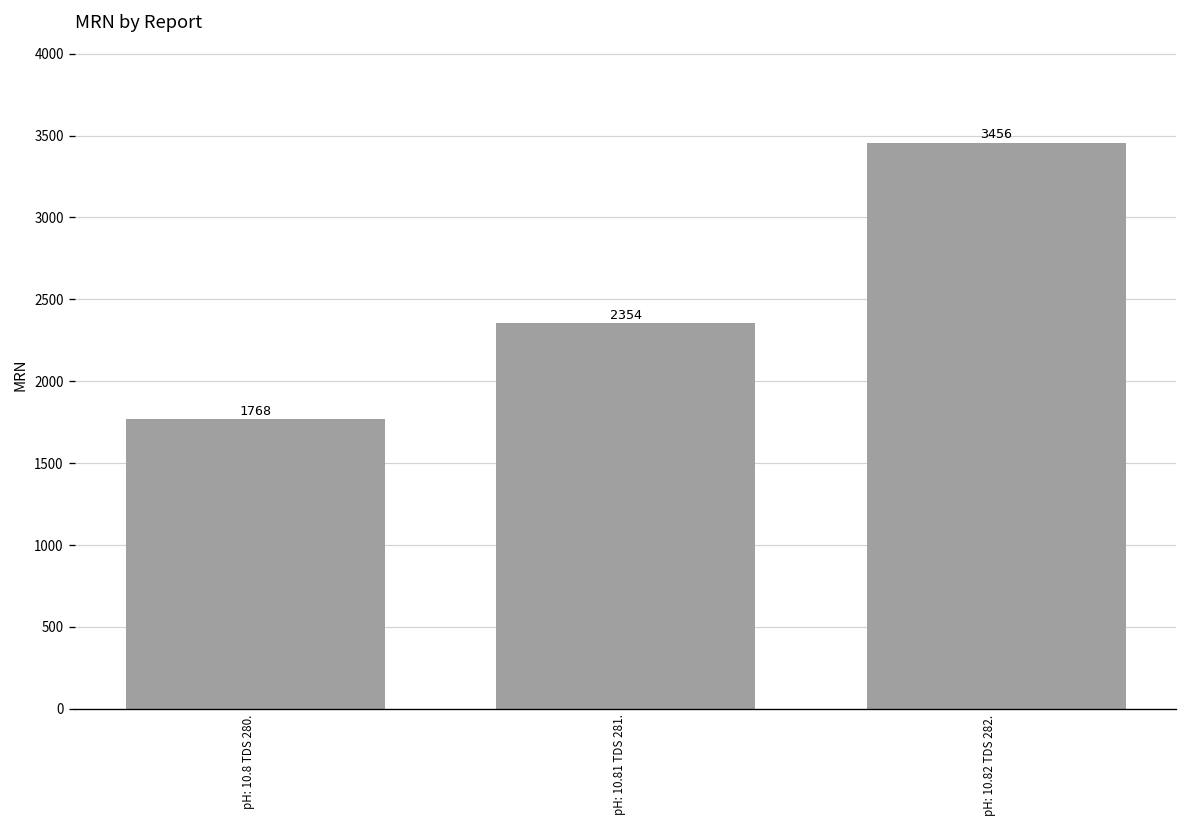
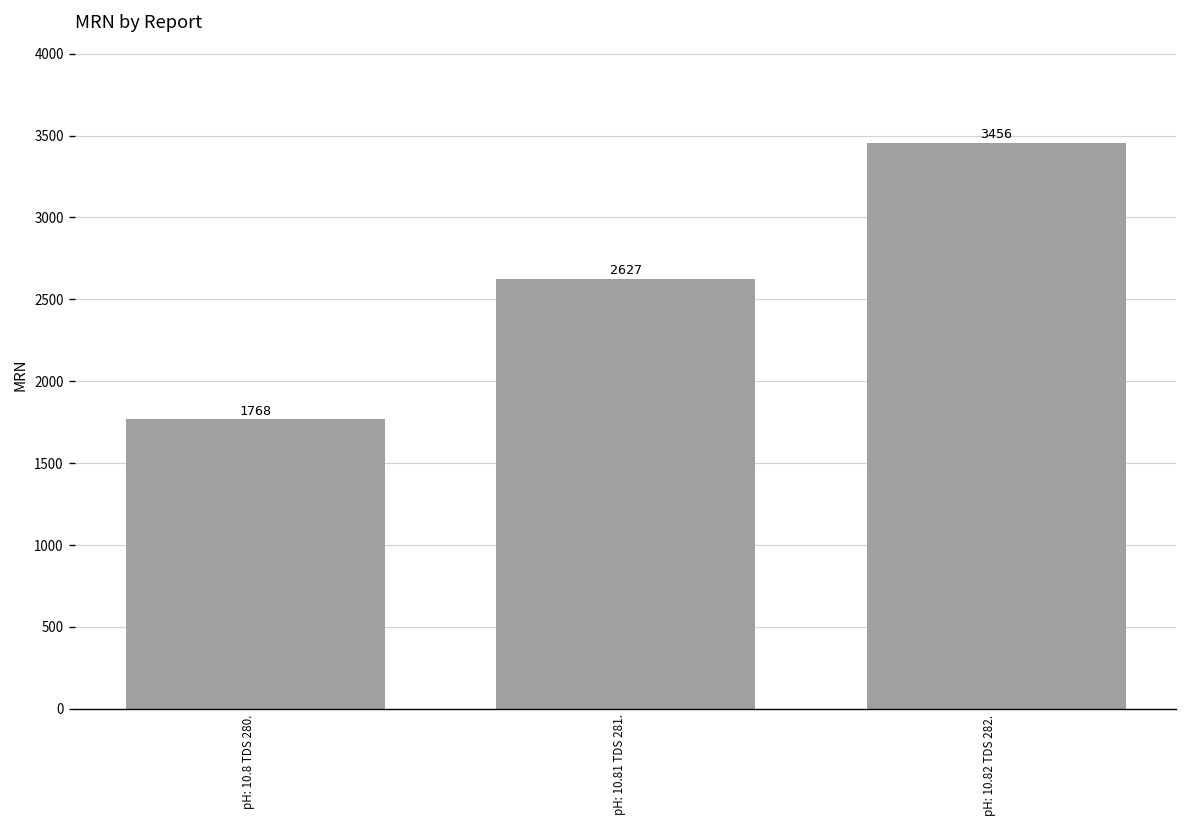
pH: 10.81 TDS 281.: 2354 -> 2627
